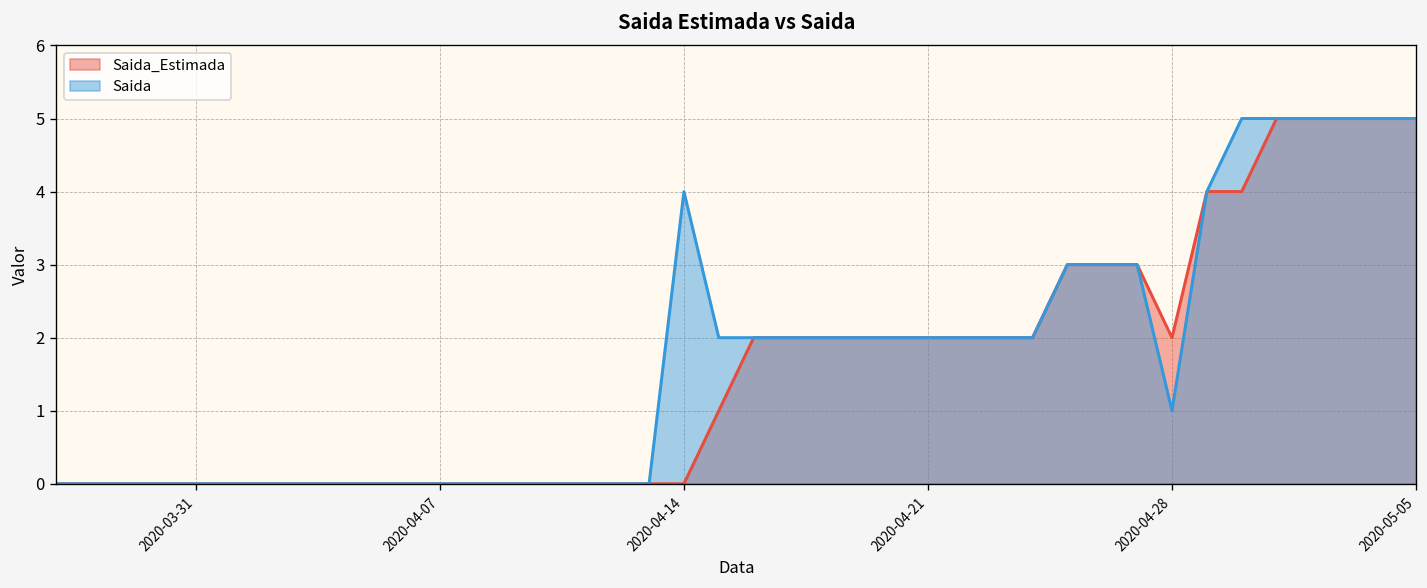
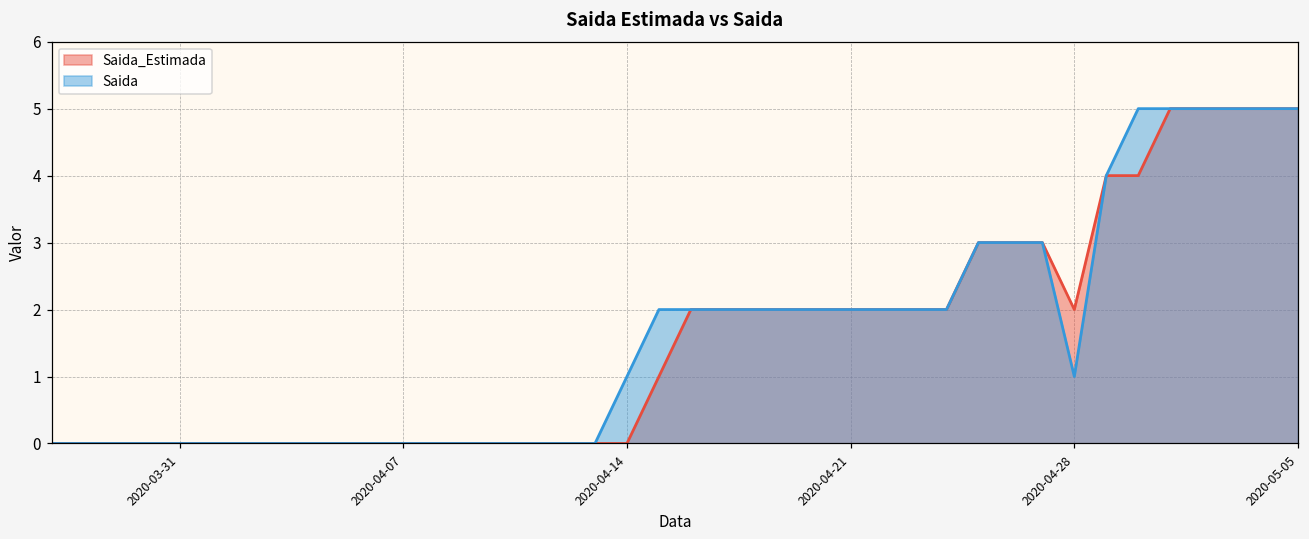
Saida, 2020-04-14: 4 -> 1
